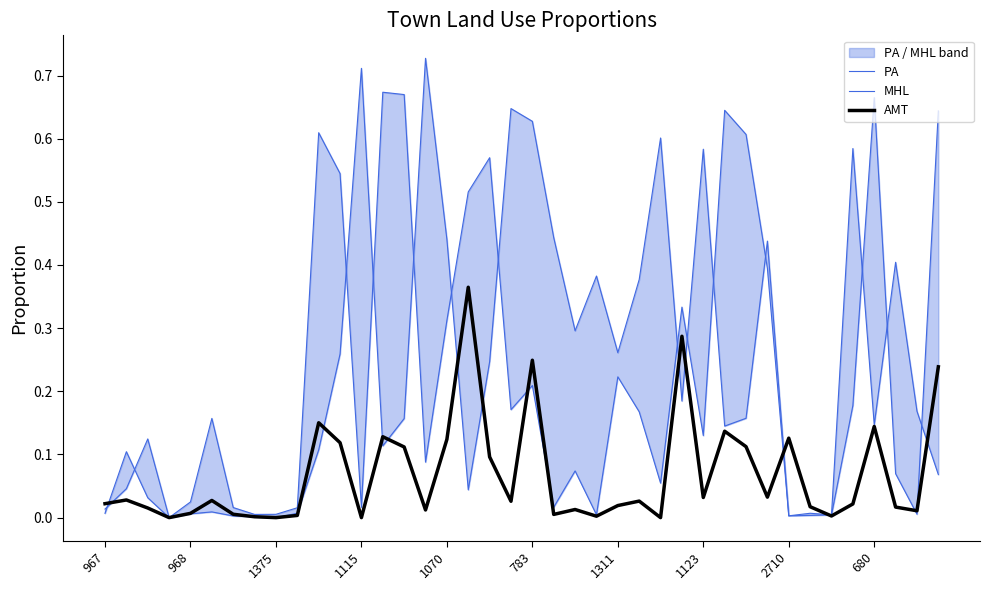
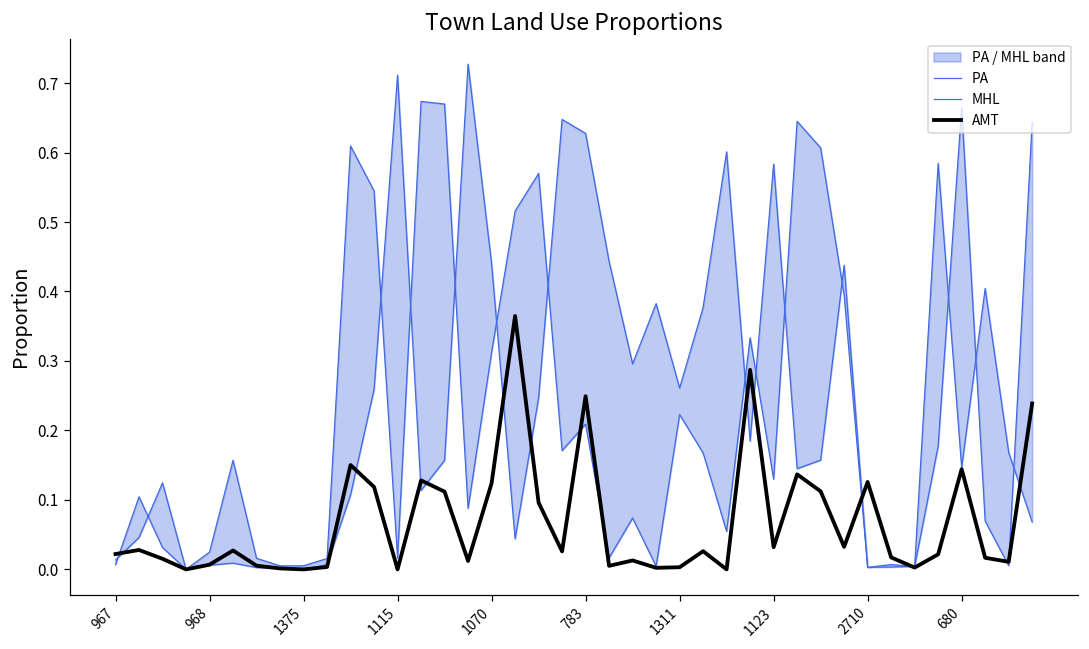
AMT, 1311: 0.02 -> 0.00
